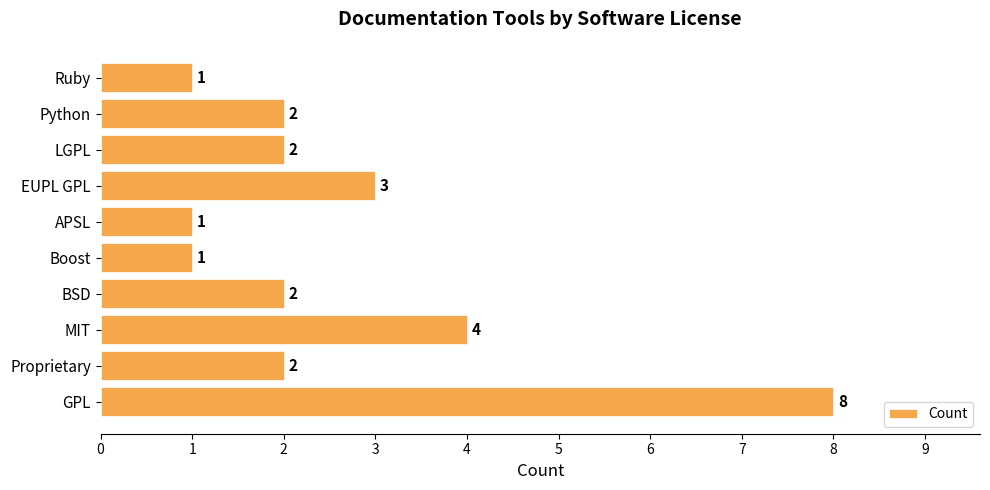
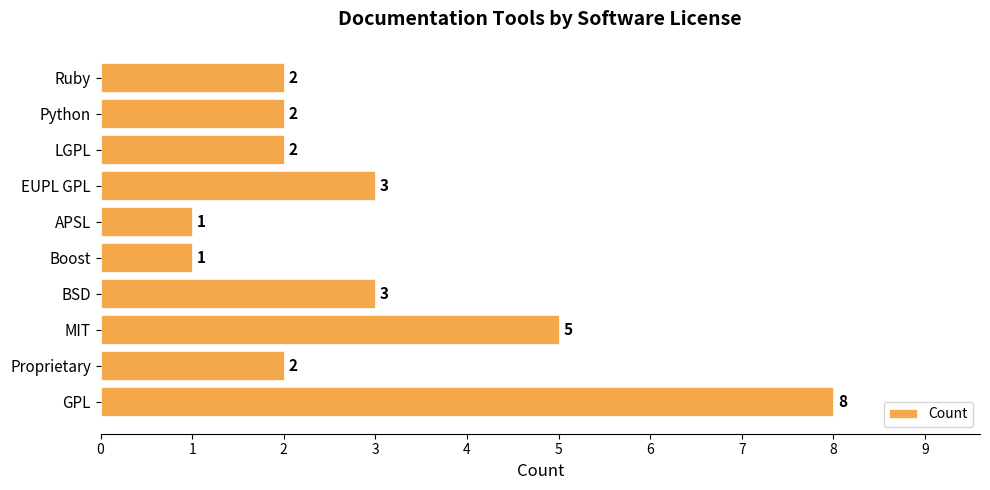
Ruby: 1 -> 2
BSD: 2 -> 3
MIT: 4 -> 5
